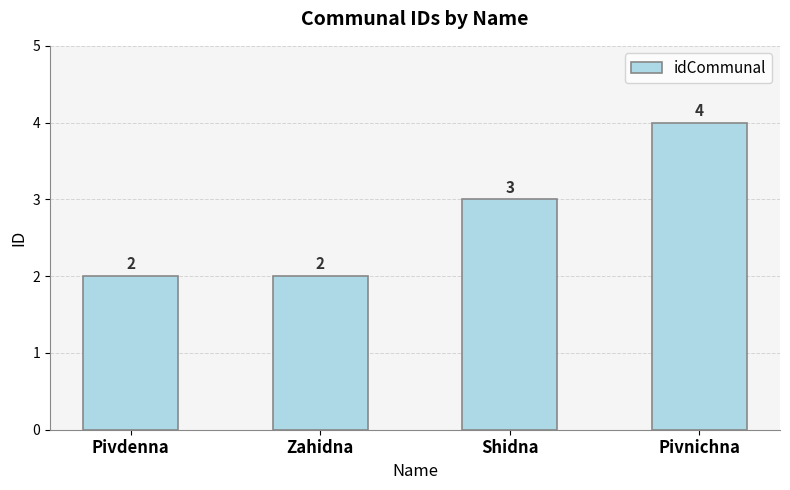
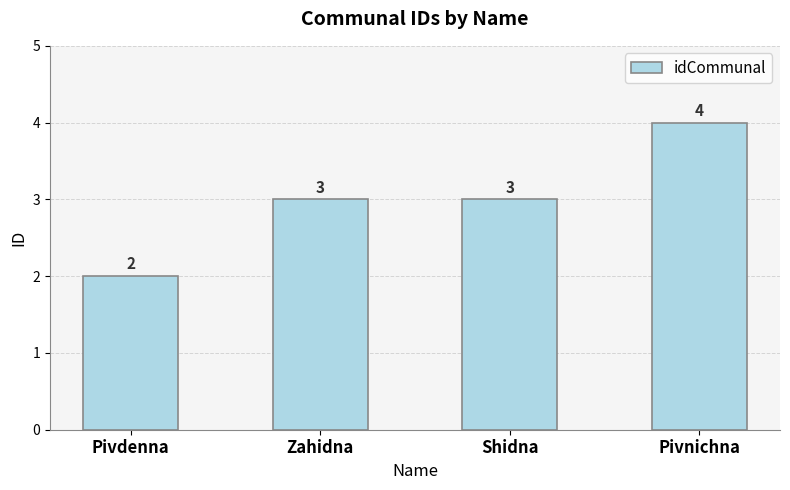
Zahidna: 2 -> 3
